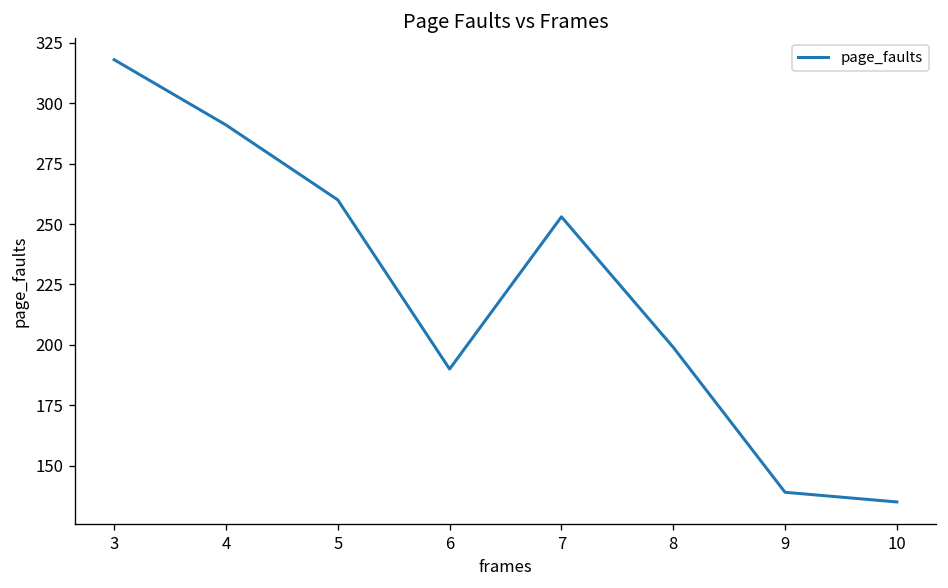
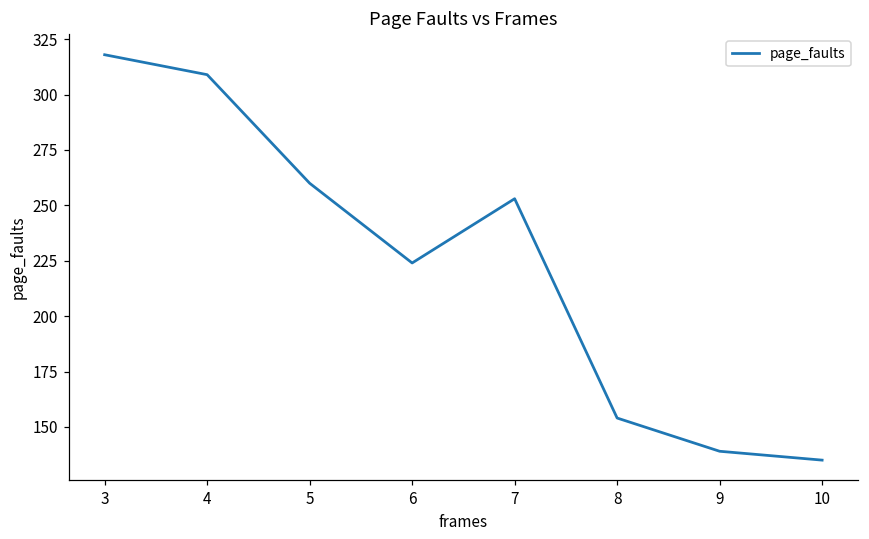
4: 291 -> 309
6: 190 -> 224
8: 199 -> 154
